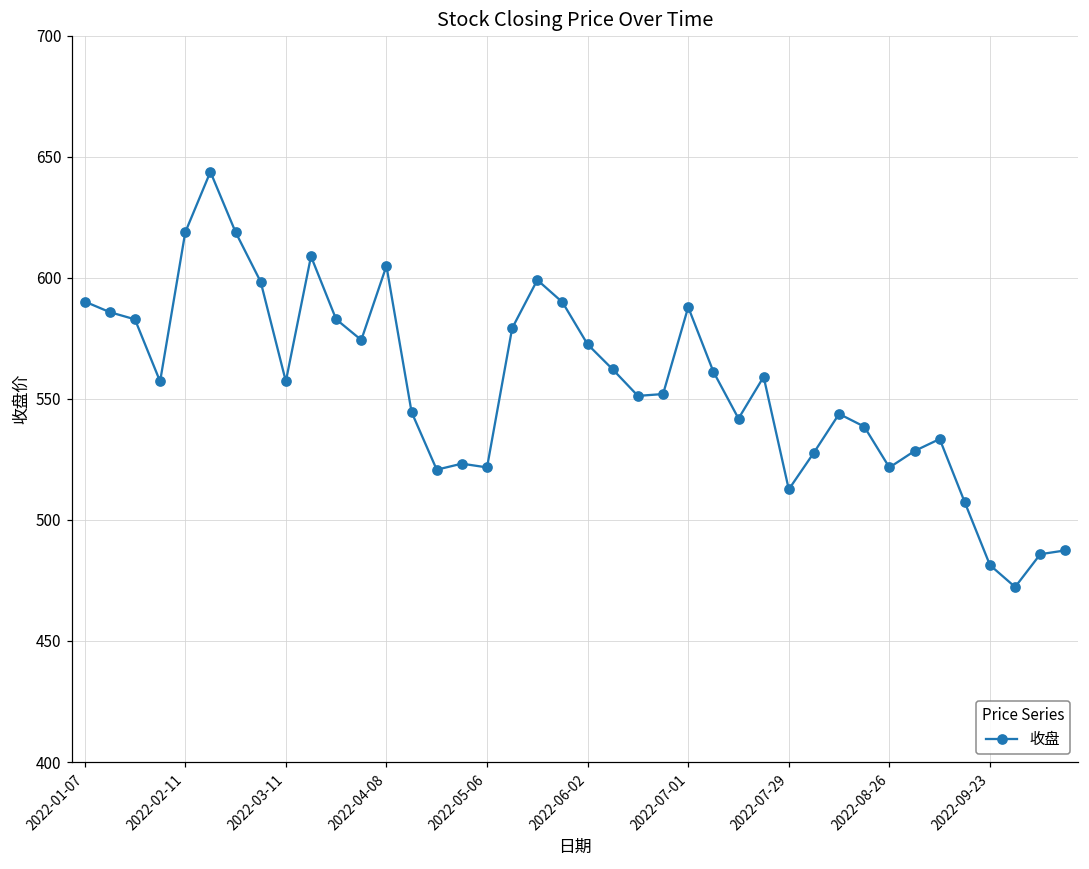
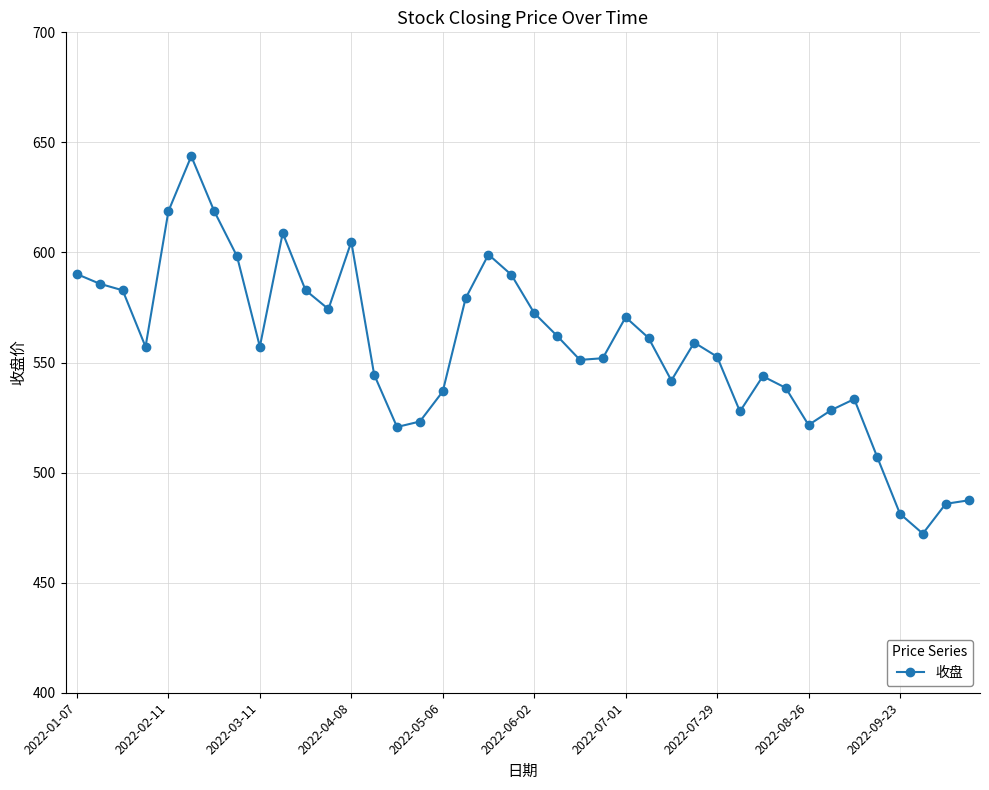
2022-05-06: 522 -> 537
2022-07-01: 588 -> 571
2022-07-29: 513 -> 553
